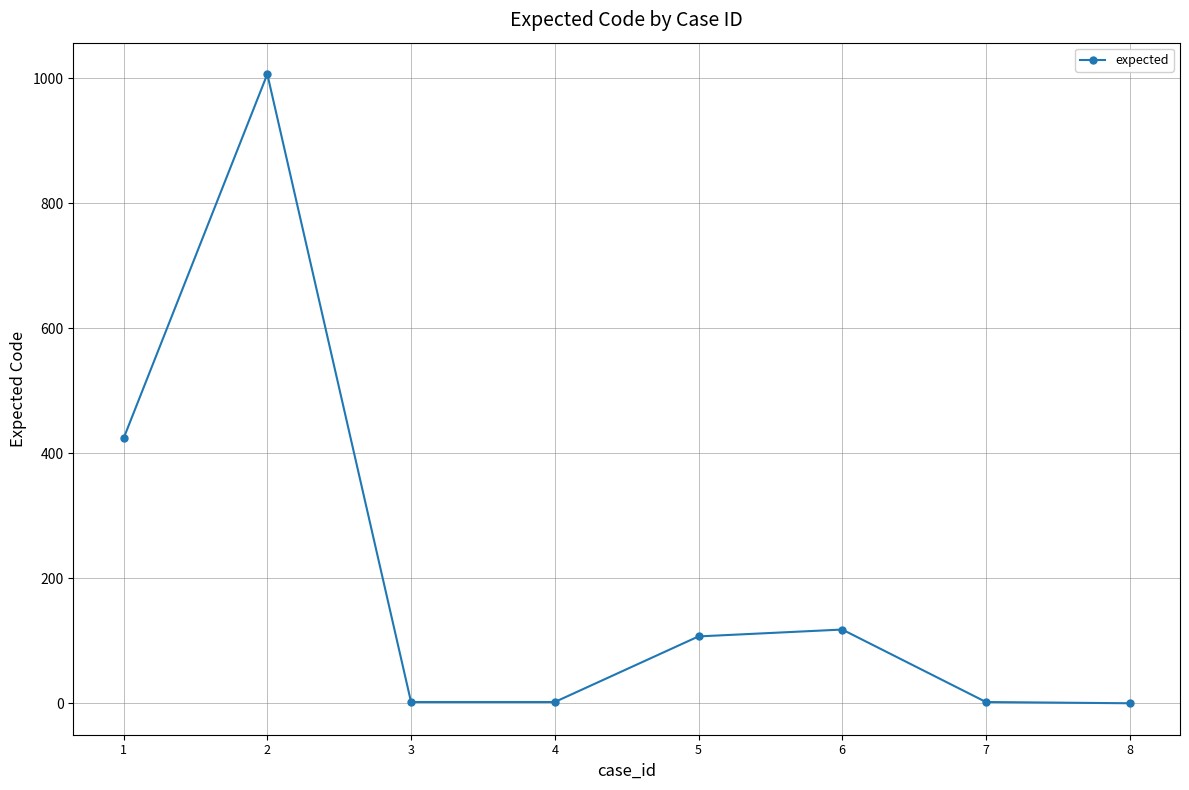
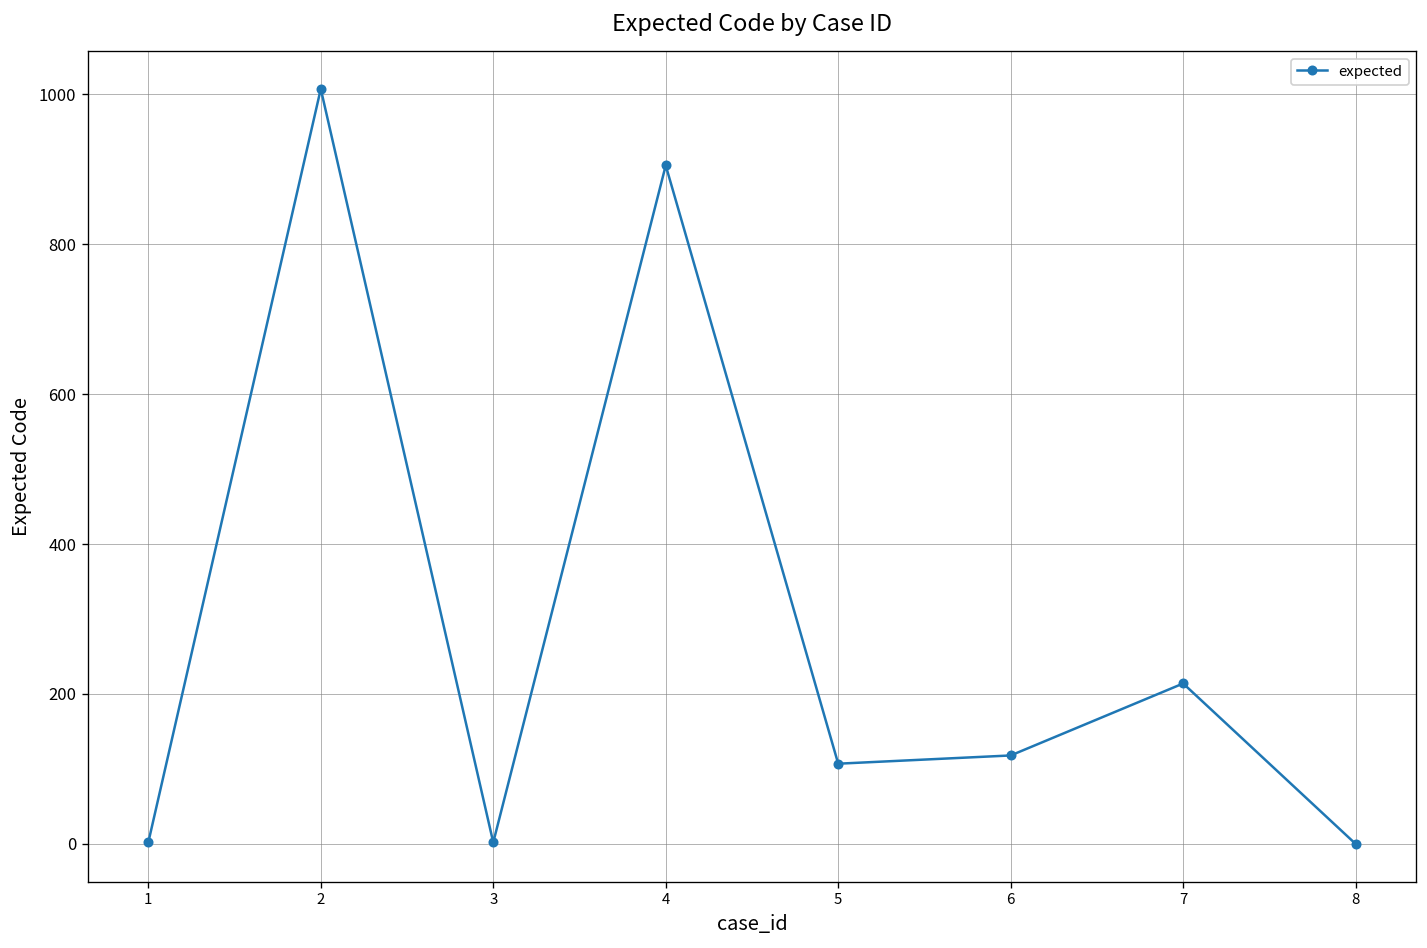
1: 420 -> 0
4: 0 -> 910
7: 0 -> 210
